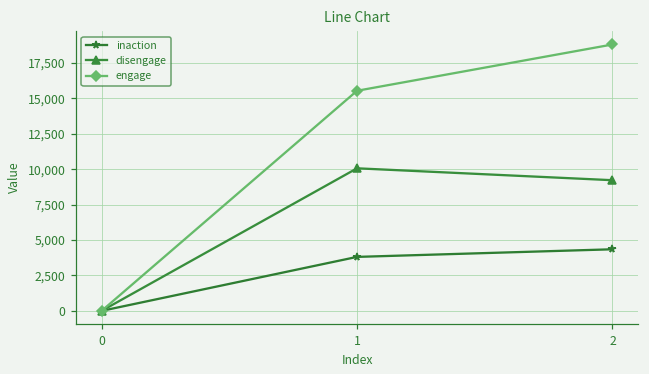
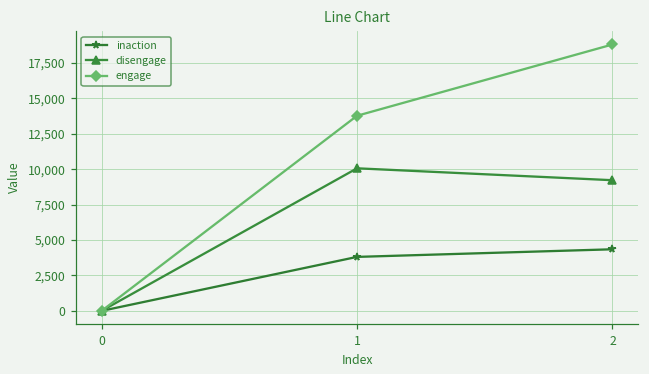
engage, 1: 15,500 -> 13,800
